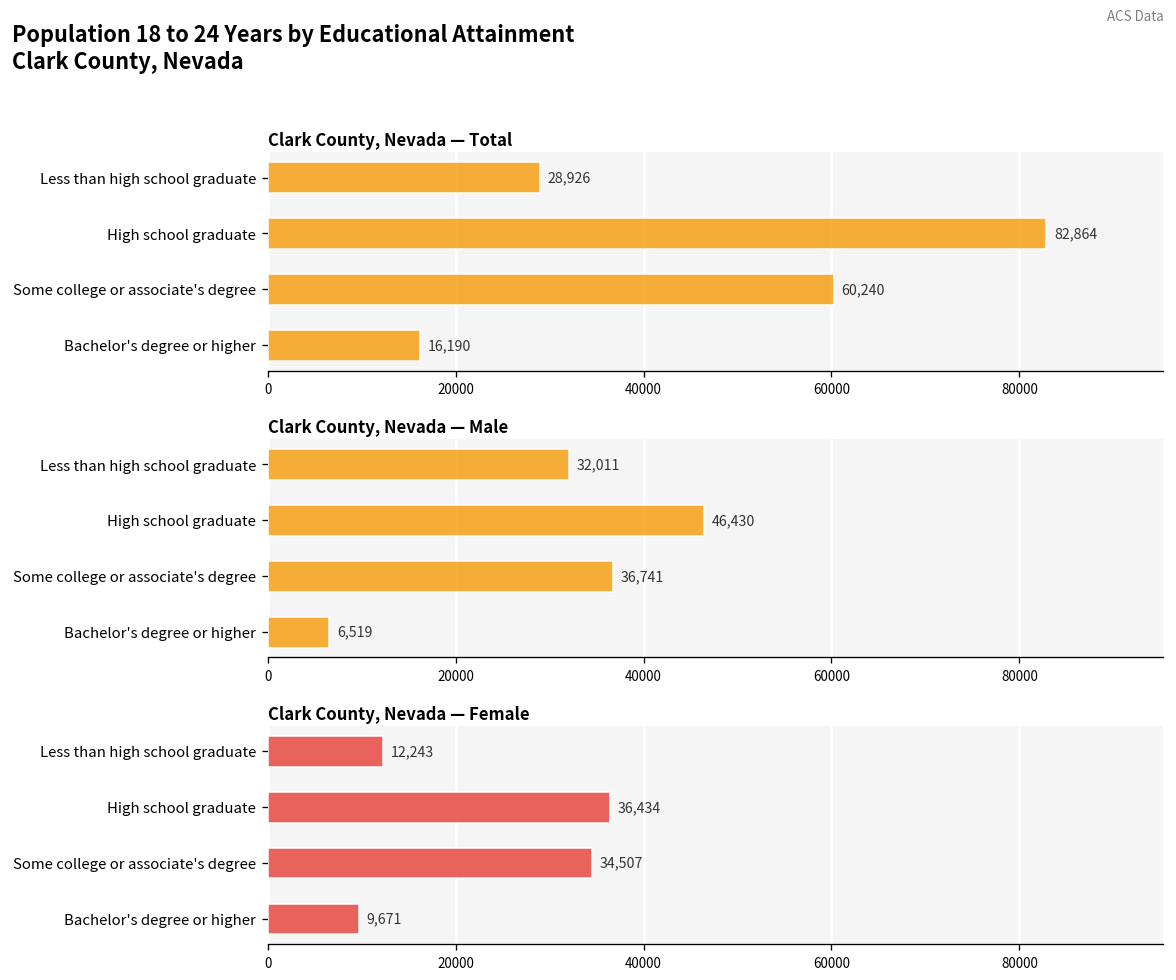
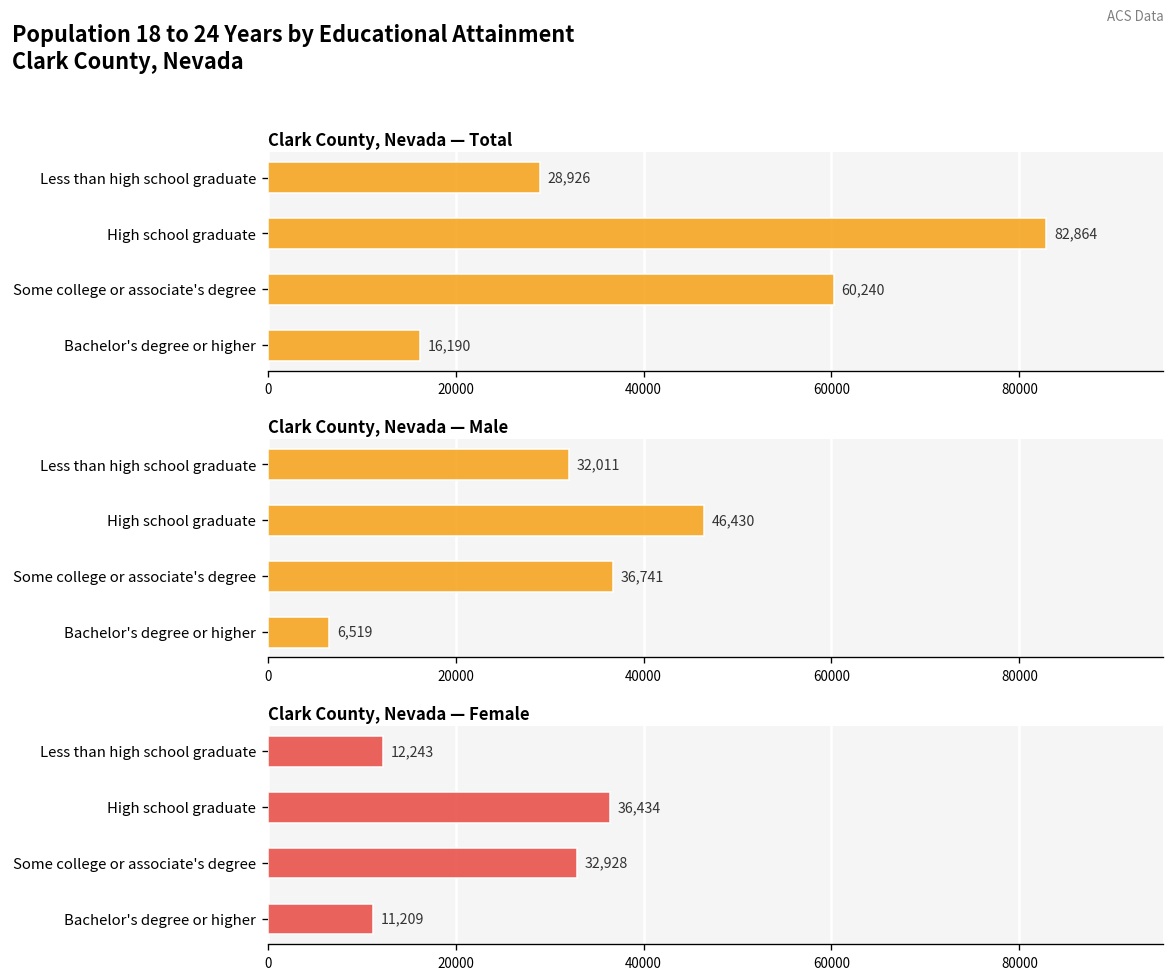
Clark County, Nevada — Female, Some college or associate's degree: 34,507 -> 32,928
Clark County, Nevada — Female, Bachelor's degree or higher: 9,671 -> 11,209
